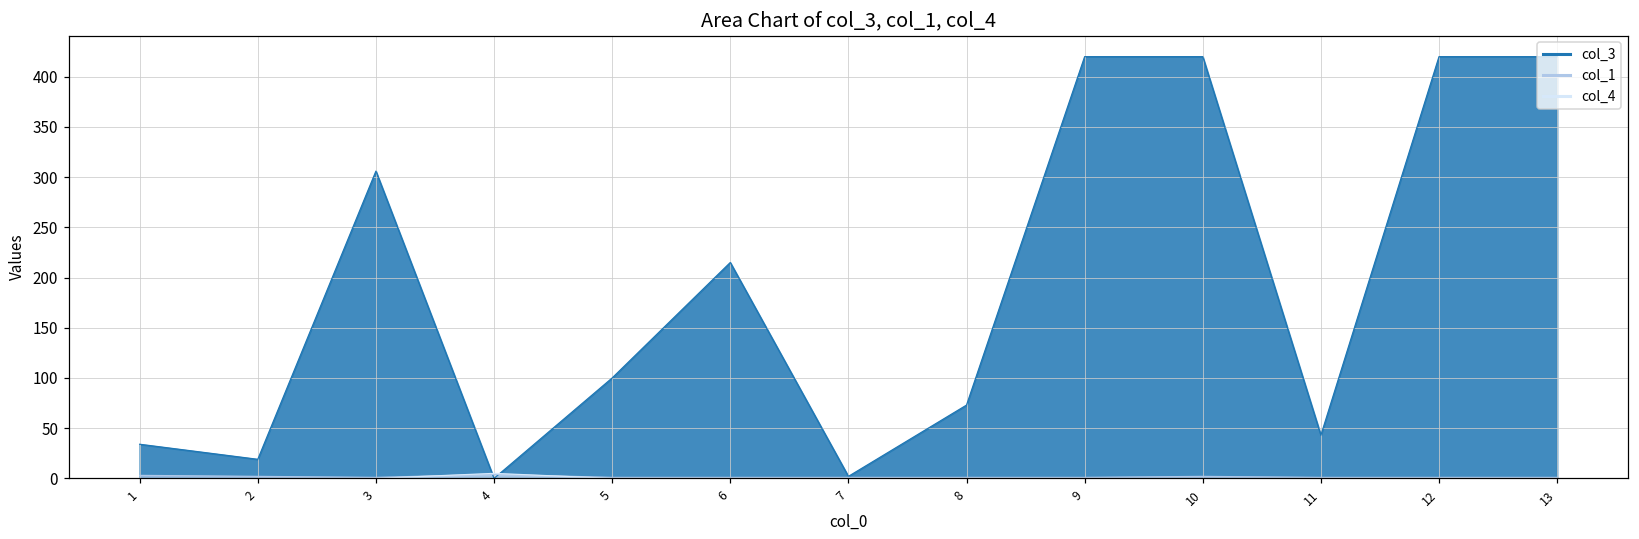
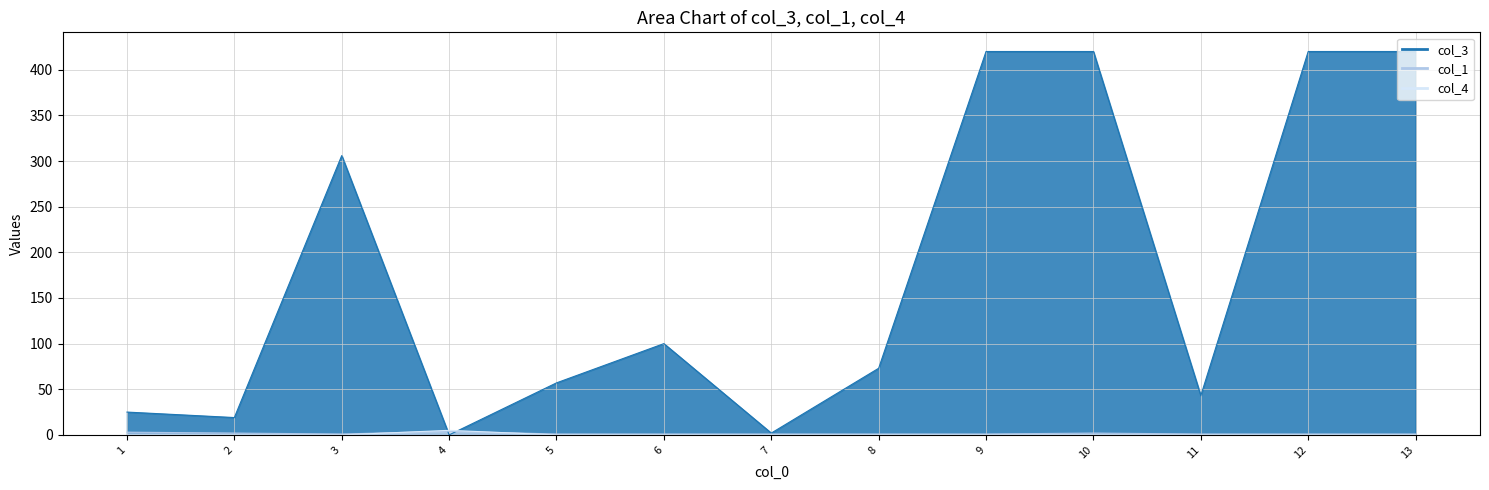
col_3, 1: 34 -> 25
col_3, 5: 100 -> 60
col_3, 6: 220 -> 100
